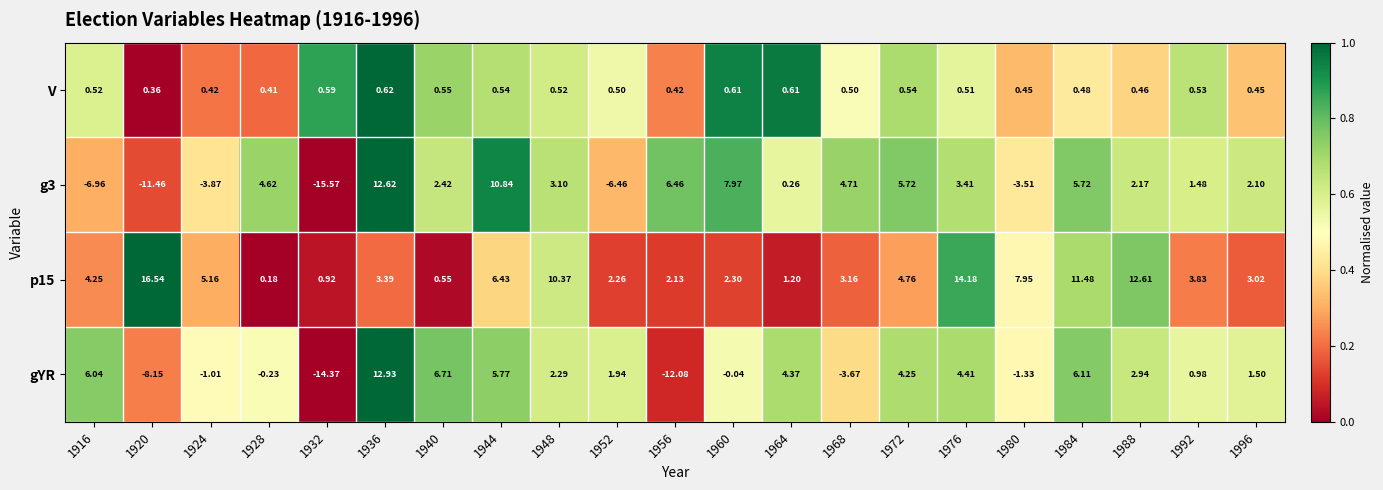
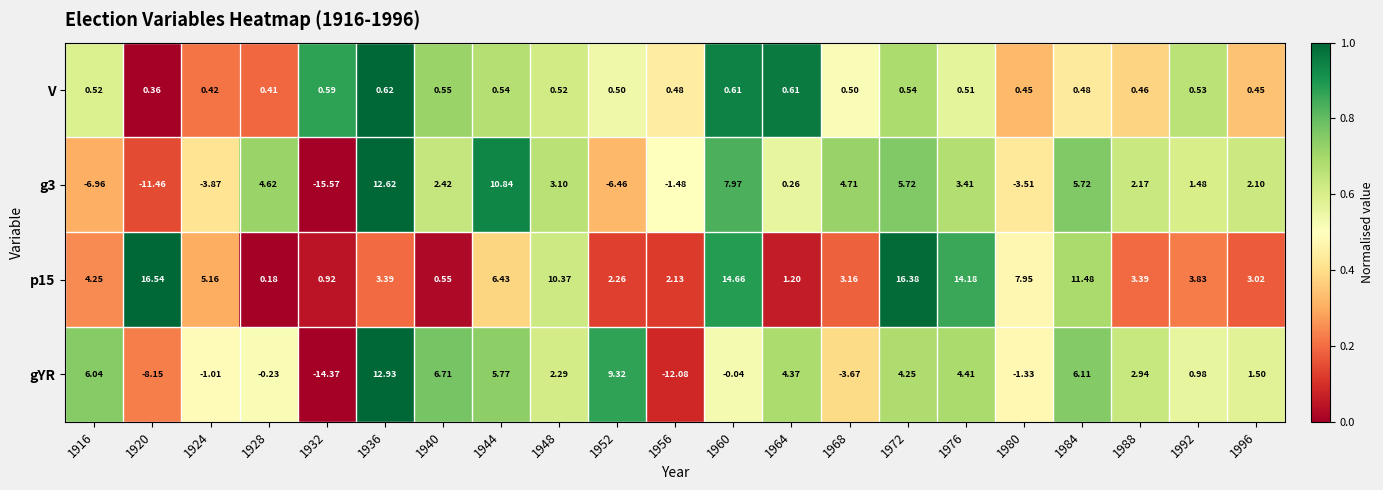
V, 1956: 0.42 -> 0.48
g3, 1956: 6.46 -> -1.48
p15, 1960: 2.30 -> 14.66
p15, 1972: 4.76 -> 16.38
p15, 1988: 12.61 -> 3.39
gYR, 1952: 1.94 -> 9.32
